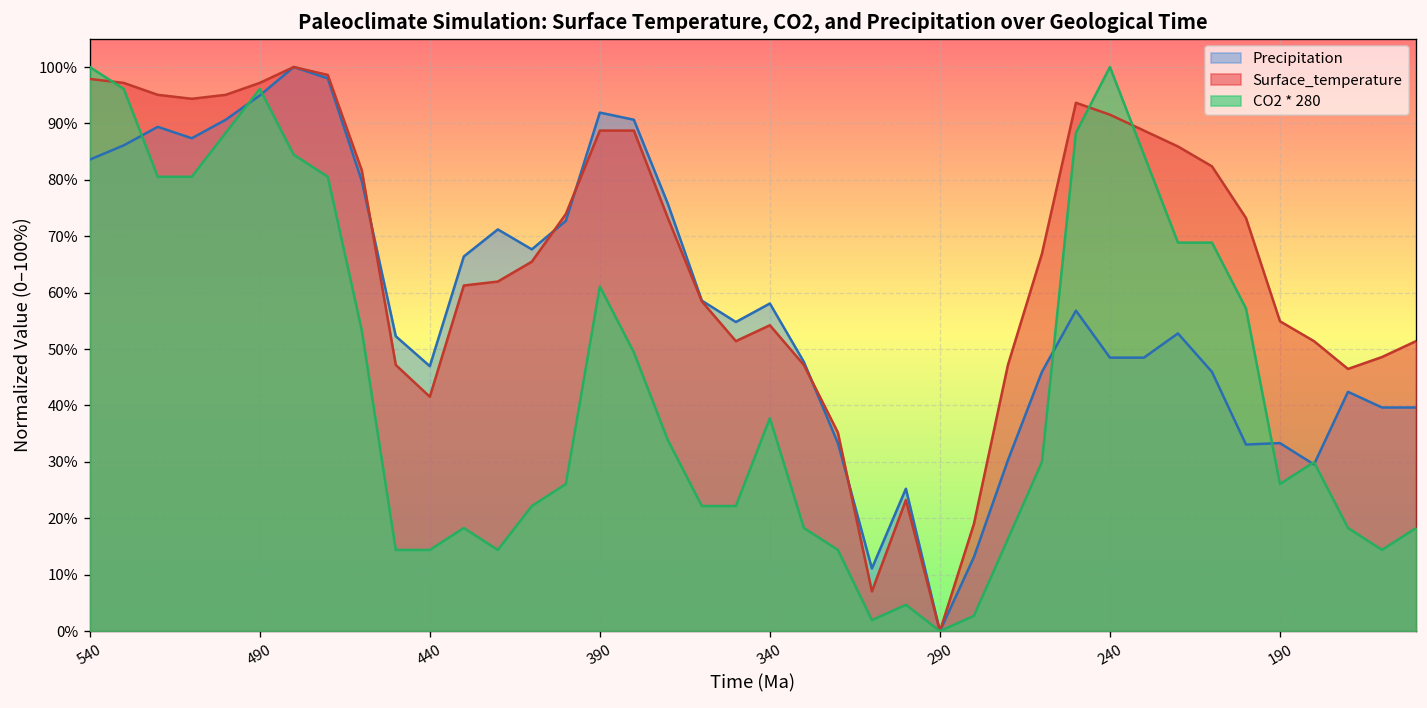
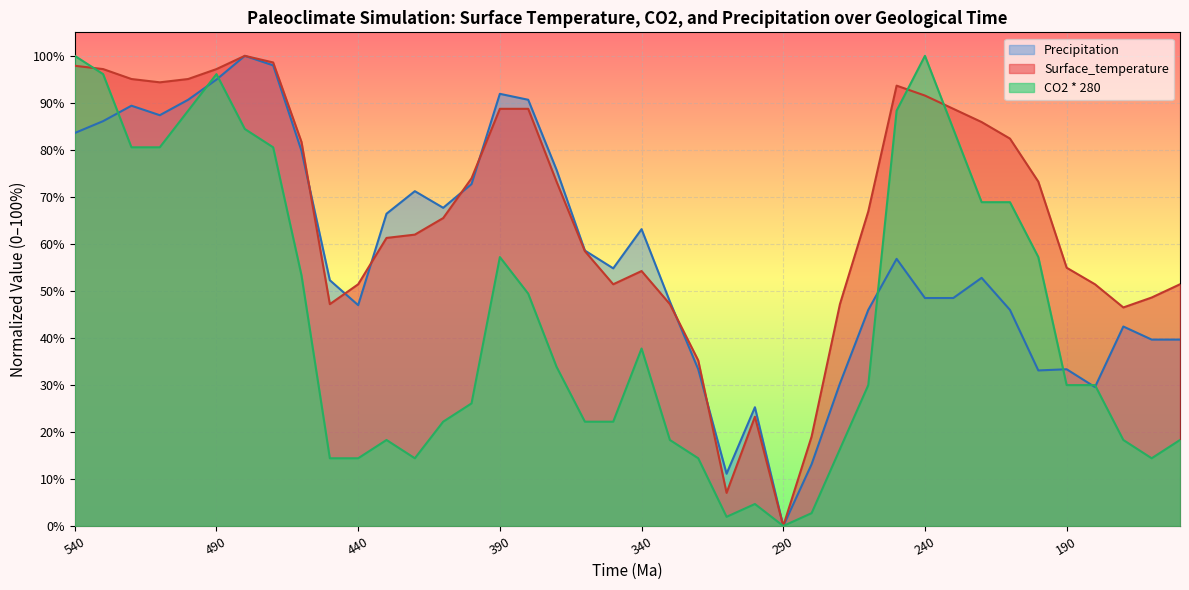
Surface_temperature, 440: 42% -> 51%
CO2 * 280, 390: 61% -> 57%
Precipitation, 340: 58% -> 63%
CO2 * 280, 190: 26% -> 30%
